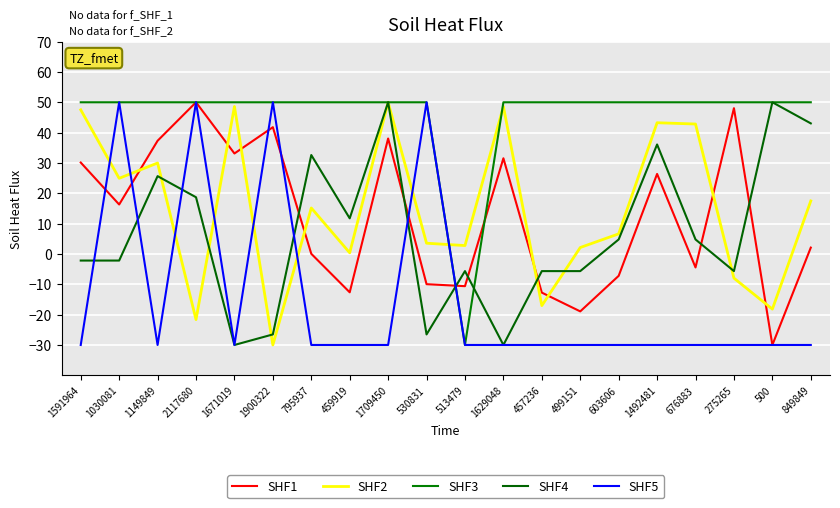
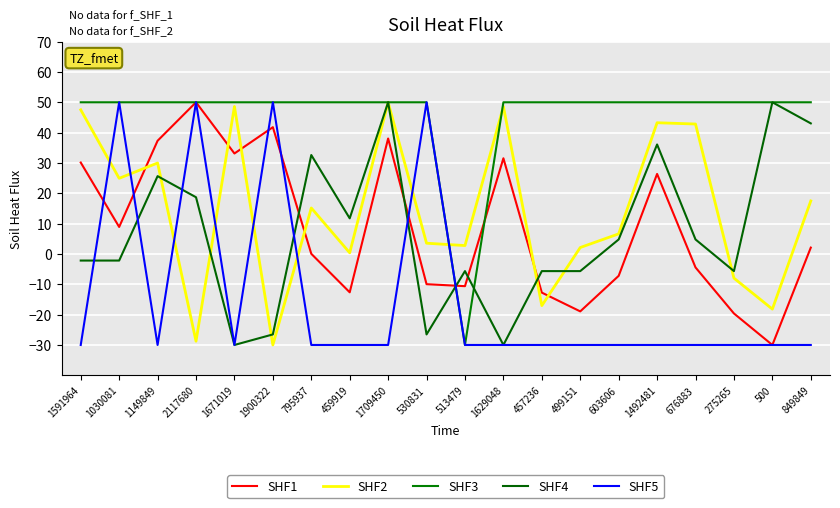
SHF1, 1030081: 16 -> 9
SHF2, 2117680: -22 -> -29
SHF1, 275265: 48 -> -20
